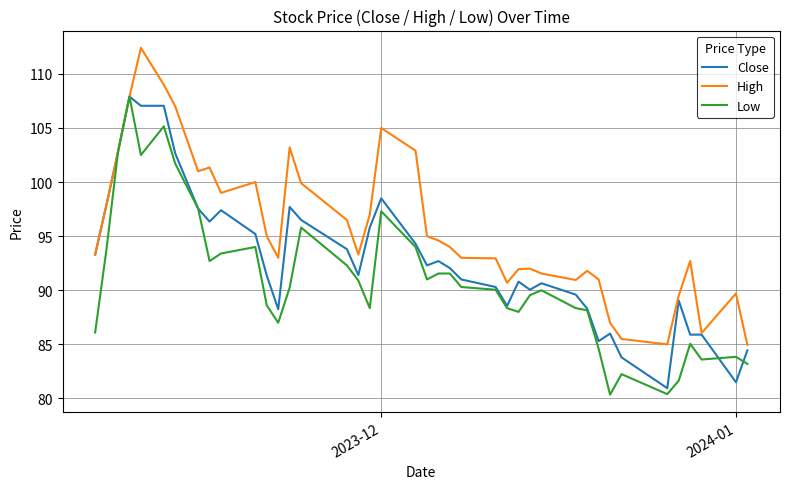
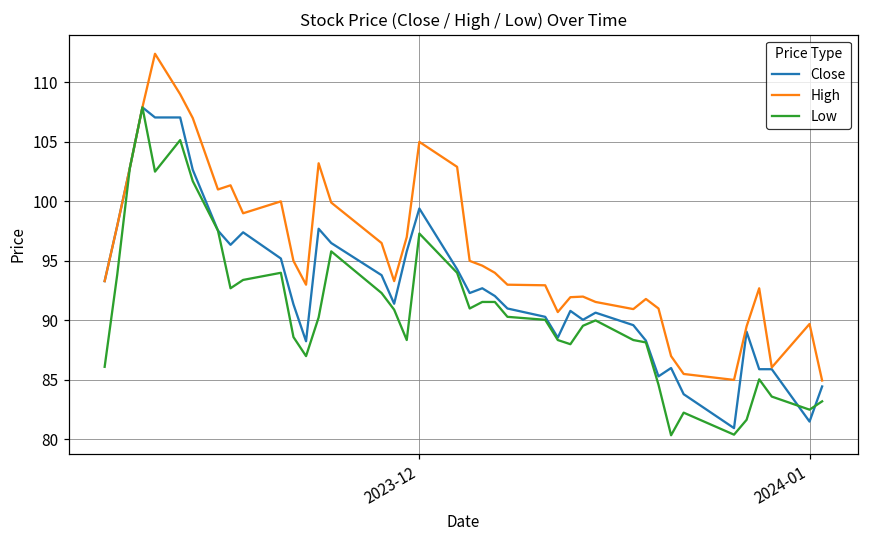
Close, 2023-12: 98.5 -> 99.4
Low, 2024-01: 83.9 -> 82.5
